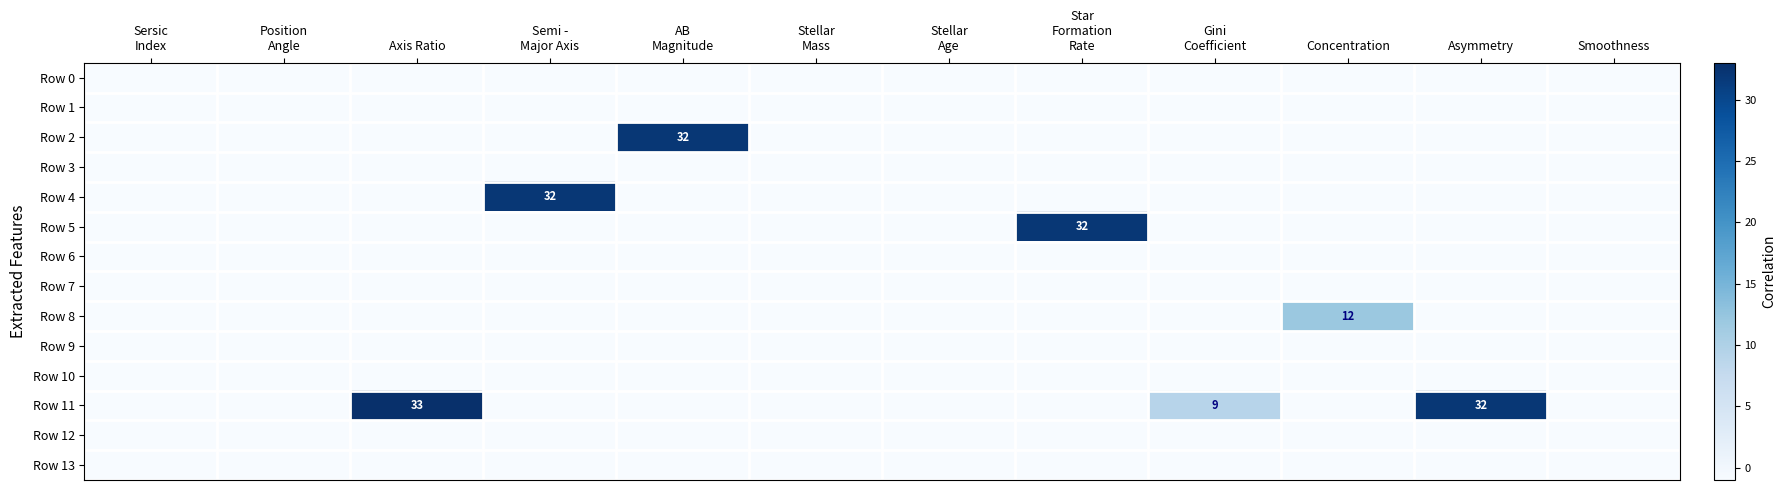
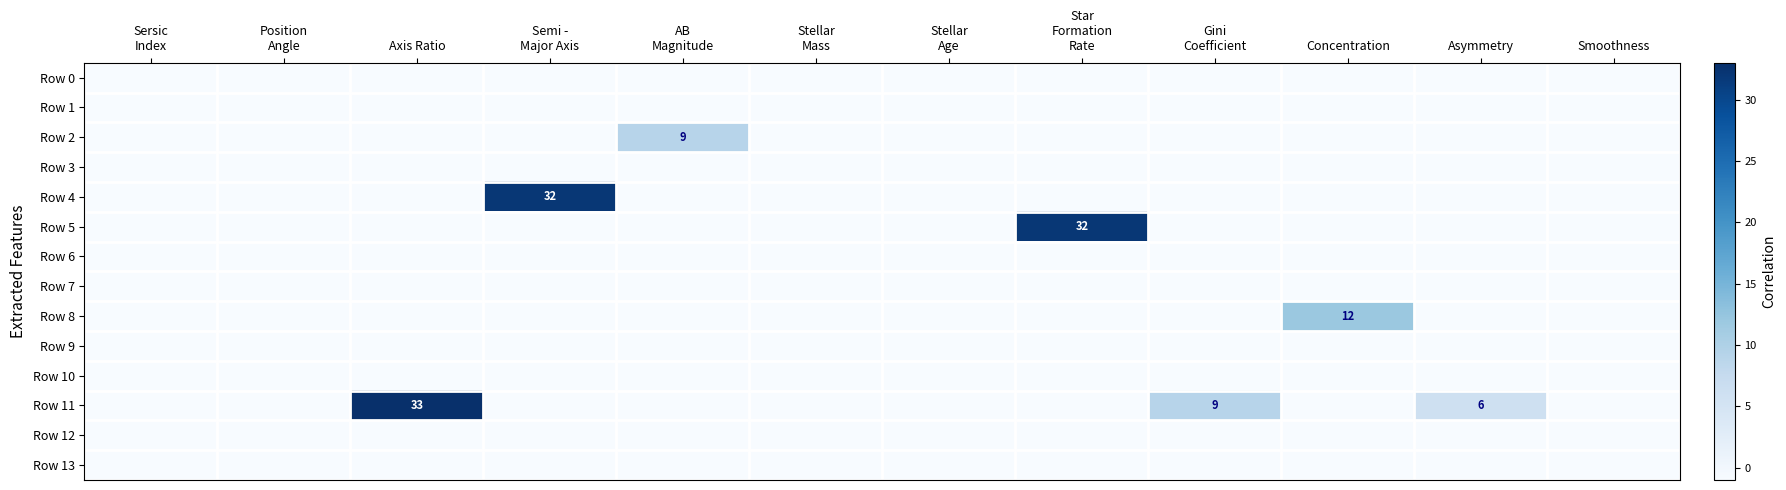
Row 2, AB Magnitude: 32 -> 9
Row 11, Asymmetry: 32 -> 6
